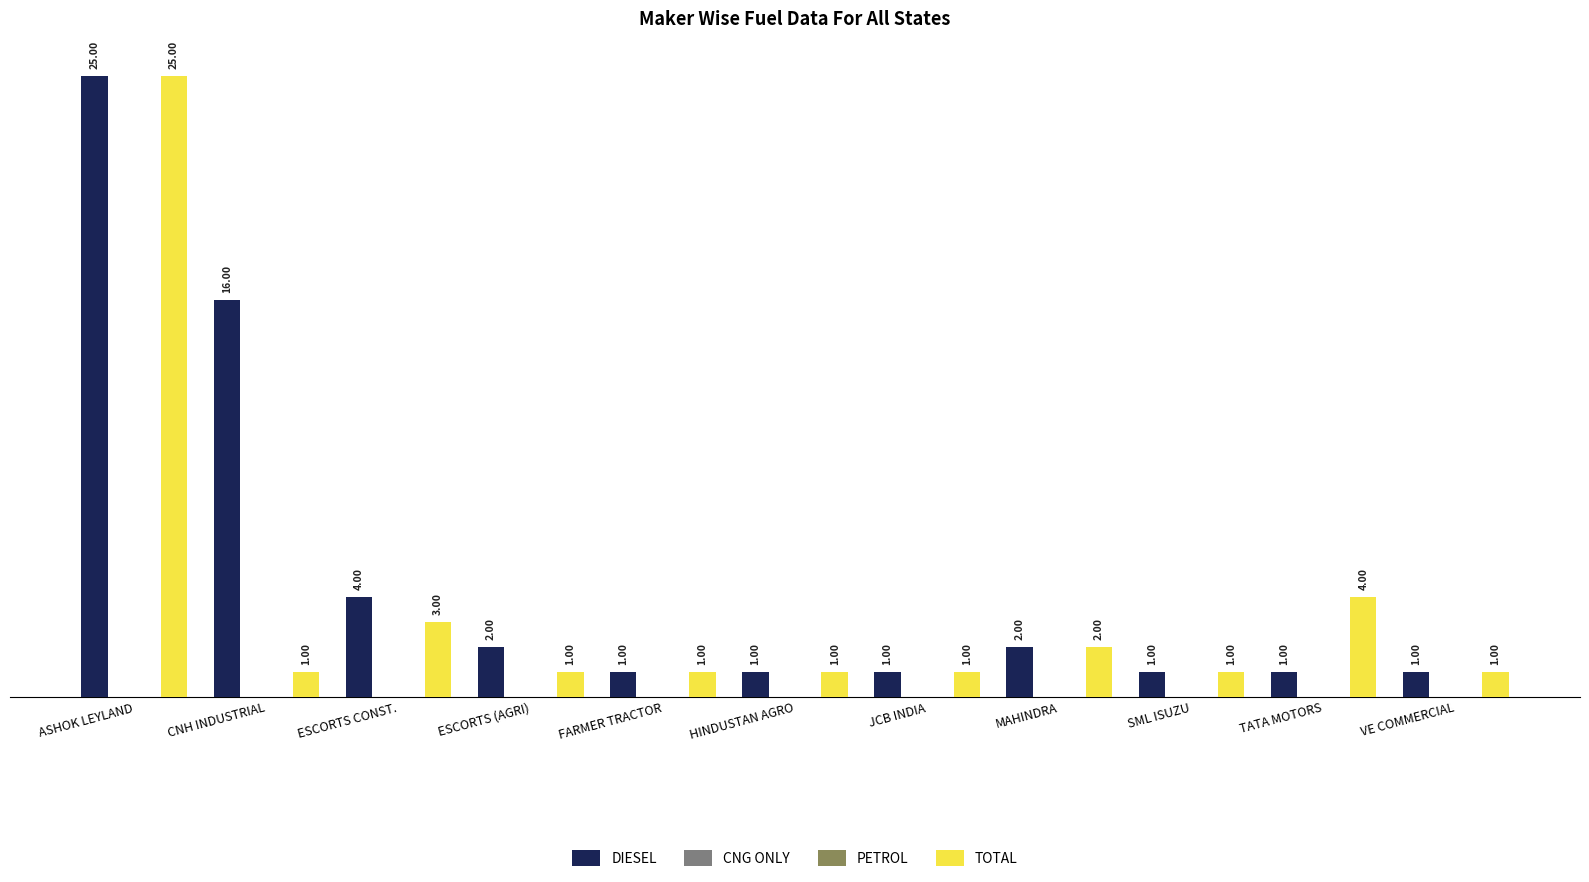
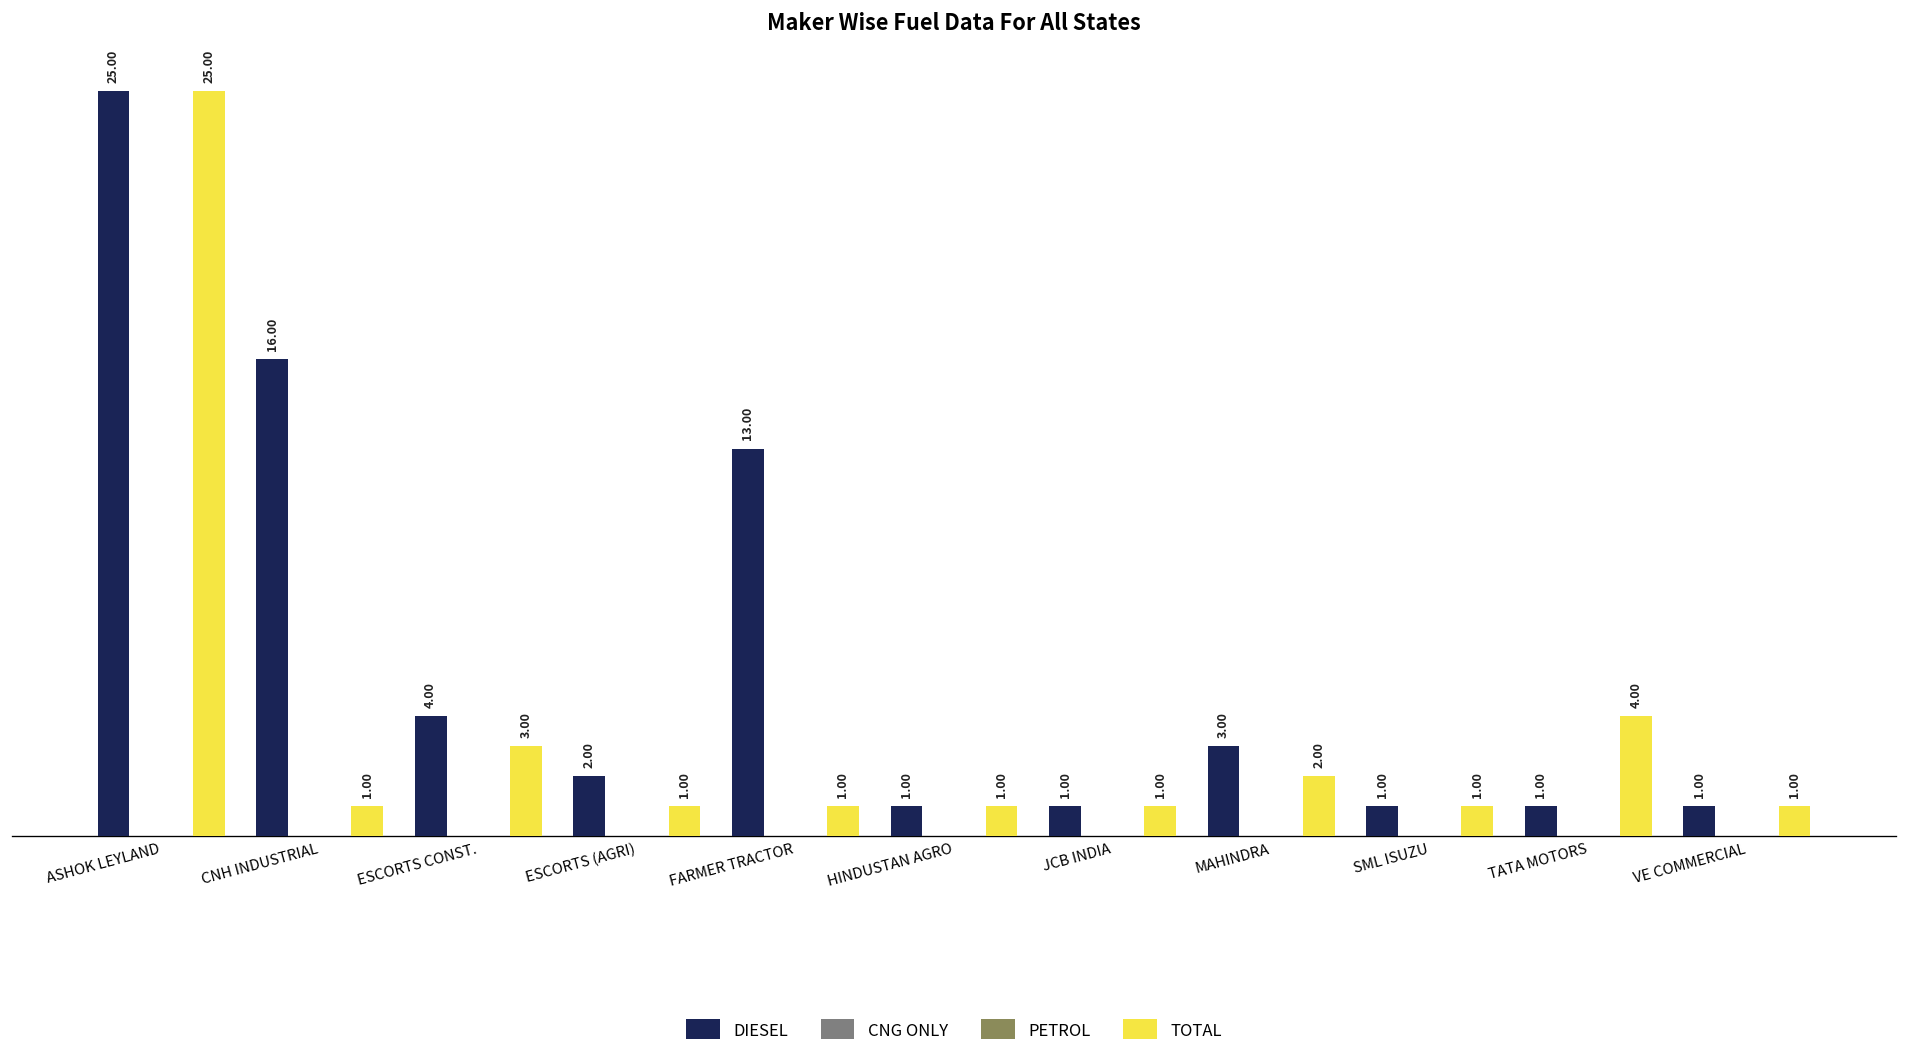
DIESEL, FARMER TRACTOR: 1.00 -> 13.00
DIESEL, MAHINDRA: 2.00 -> 3.00
